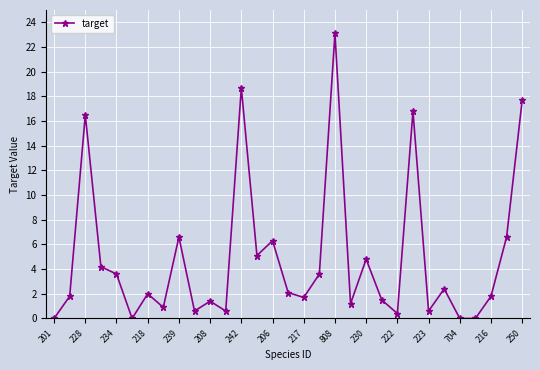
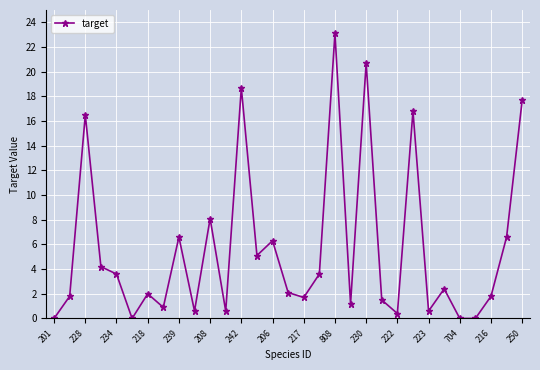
208: 1.4 -> 8.1
230: 4.8 -> 20.7
